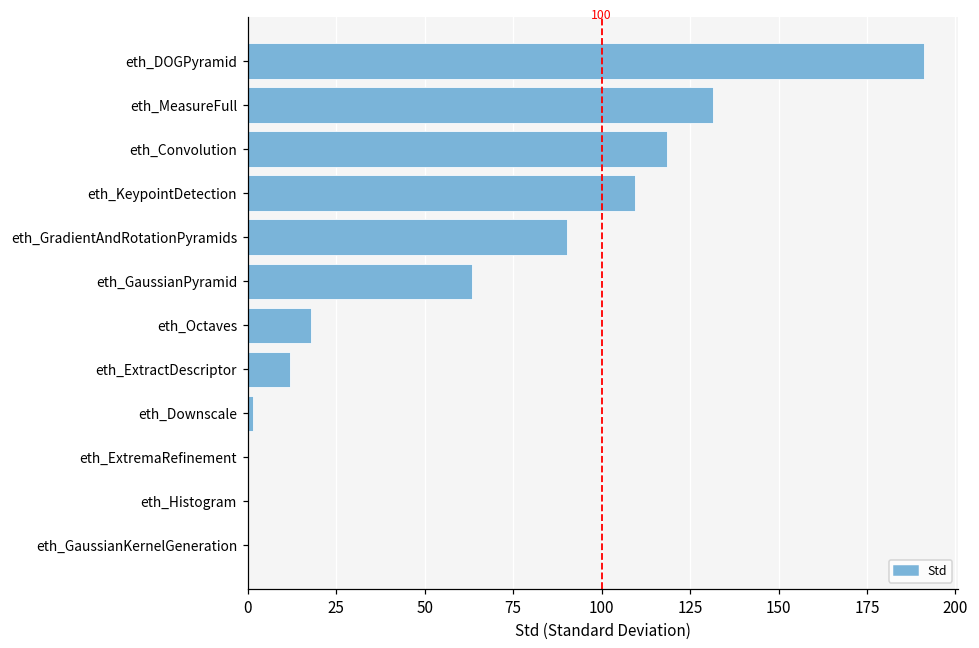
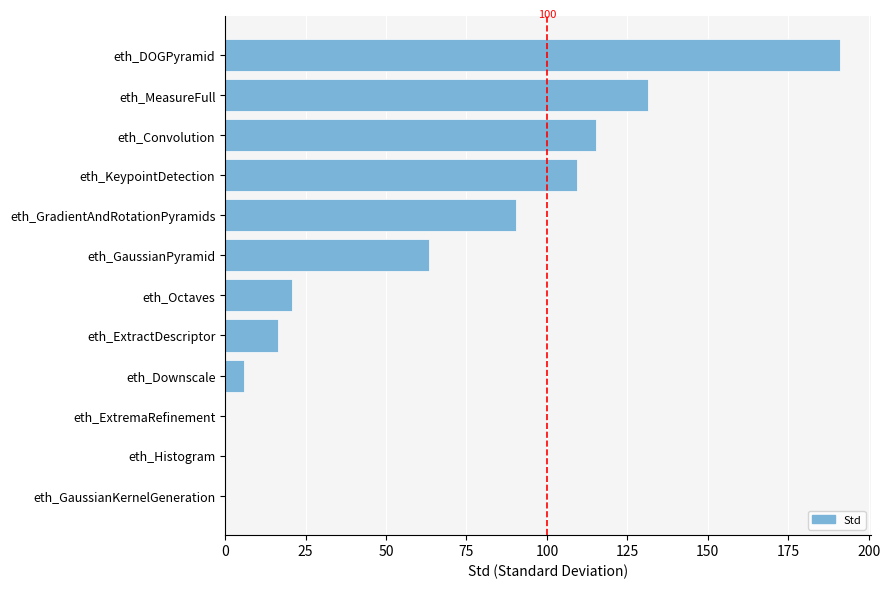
eth_Convolution: 119 -> 115
eth_Octaves: 18 -> 21
eth_ExtractDescriptor: 12 -> 16
eth_Downscale: 1 -> 6
